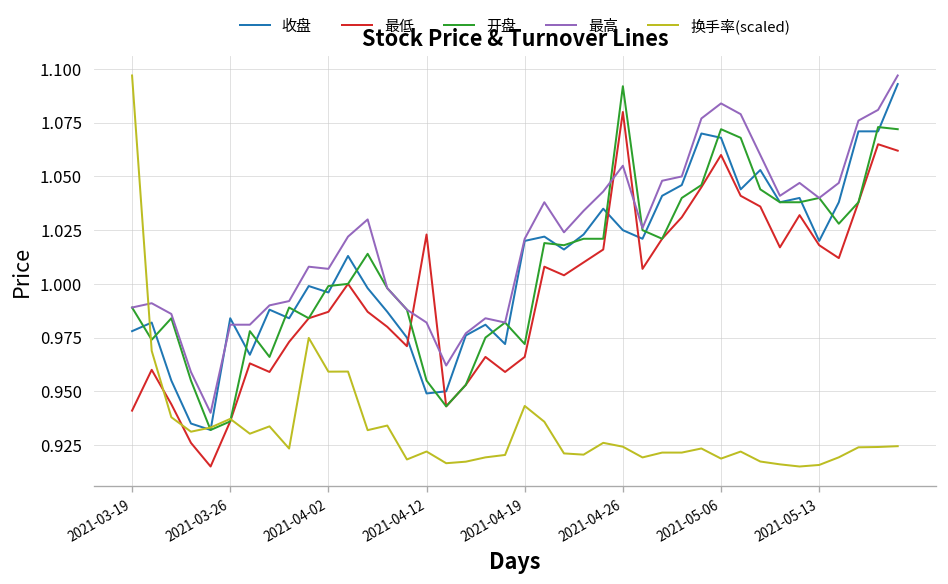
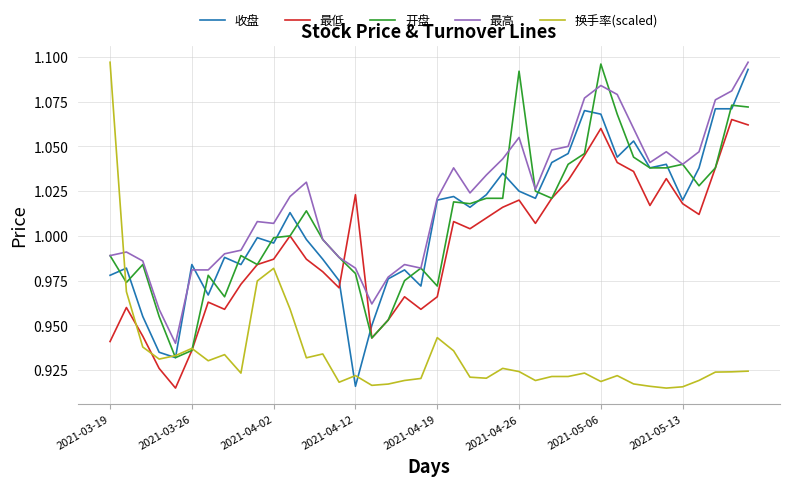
换手率(scaled), 2021-04-02: 0.959 -> 0.982
收盘, 2021-04-12: 0.949 -> 0.916
开盘, 2021-04-12: 0.955 -> 0.979
最低, 2021-04-26: 1.08 -> 1.02
开盘, 2021-05-06: 1.072 -> 1.096
